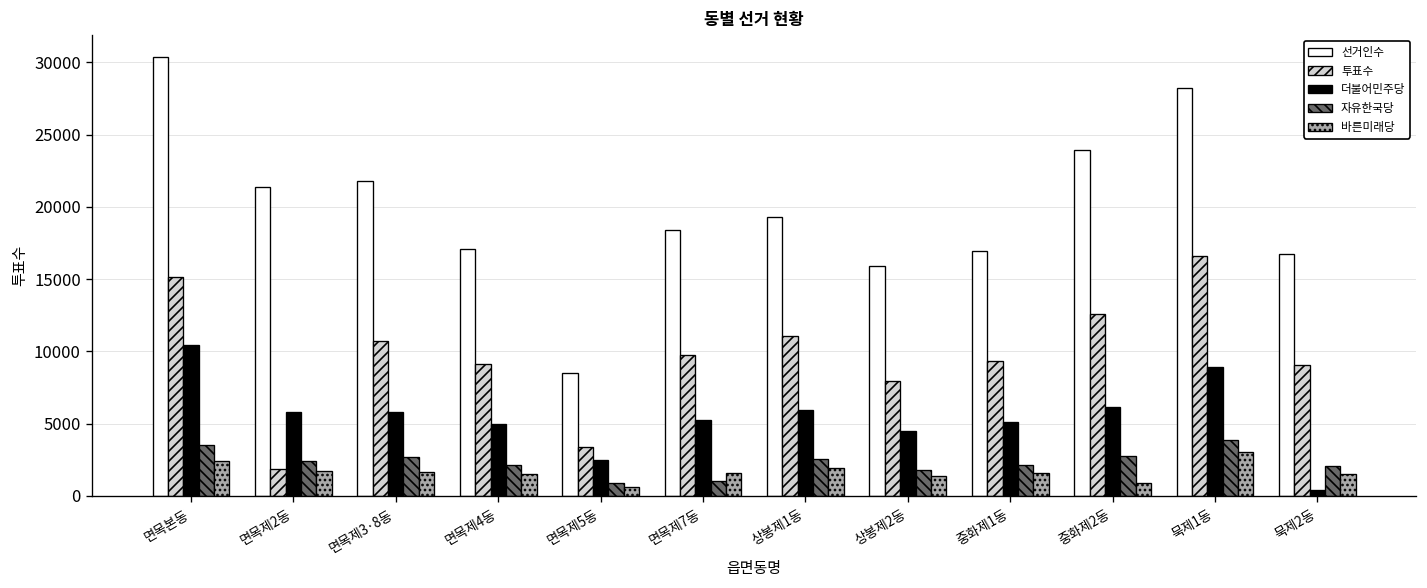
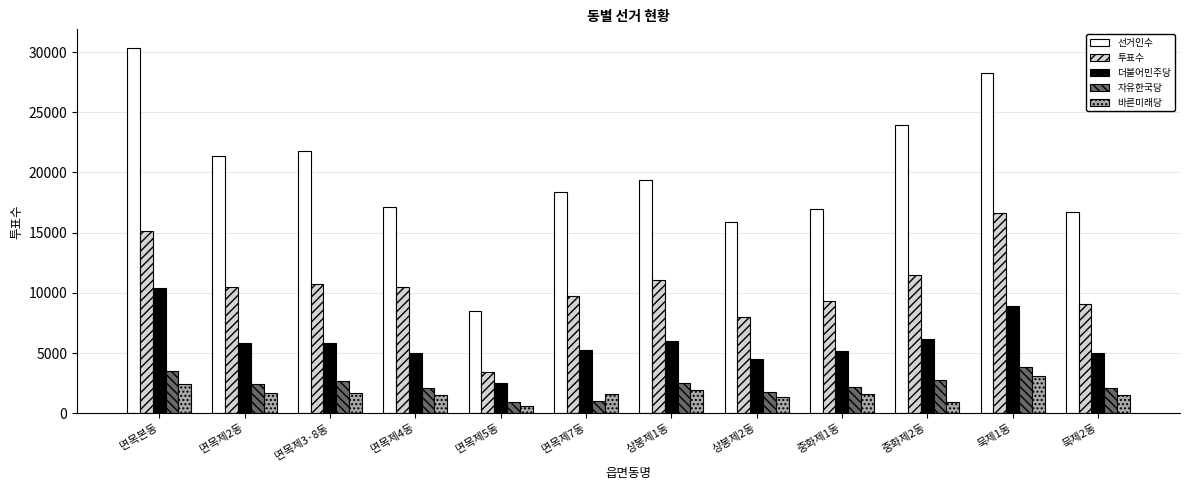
투표수, 면목제2동: 1900 -> 10500
투표수, 면목제4동: 9100 -> 10500
투표수, 중화제2동: 12600 -> 11500
더불어민주당, 묵제2동: 400 -> 5000
